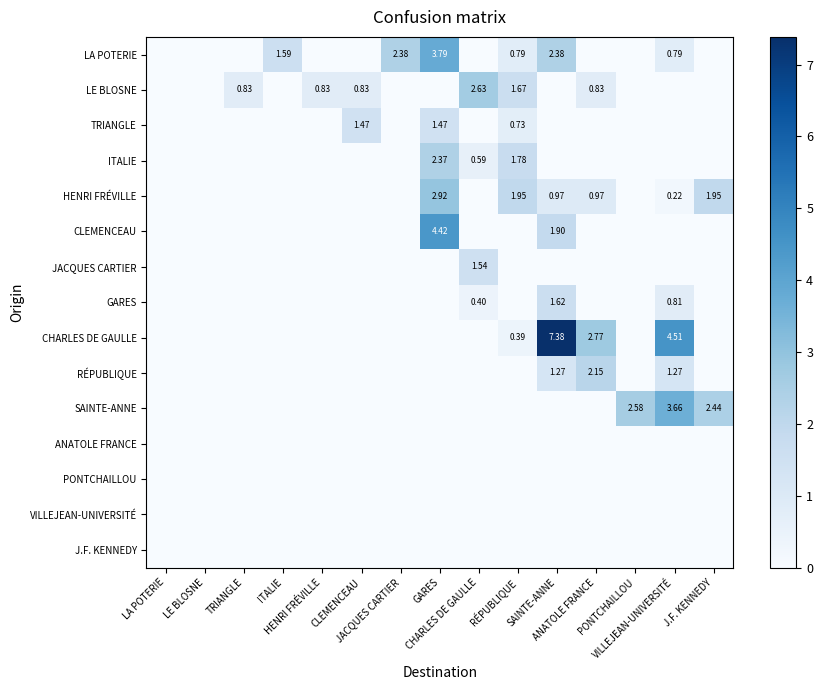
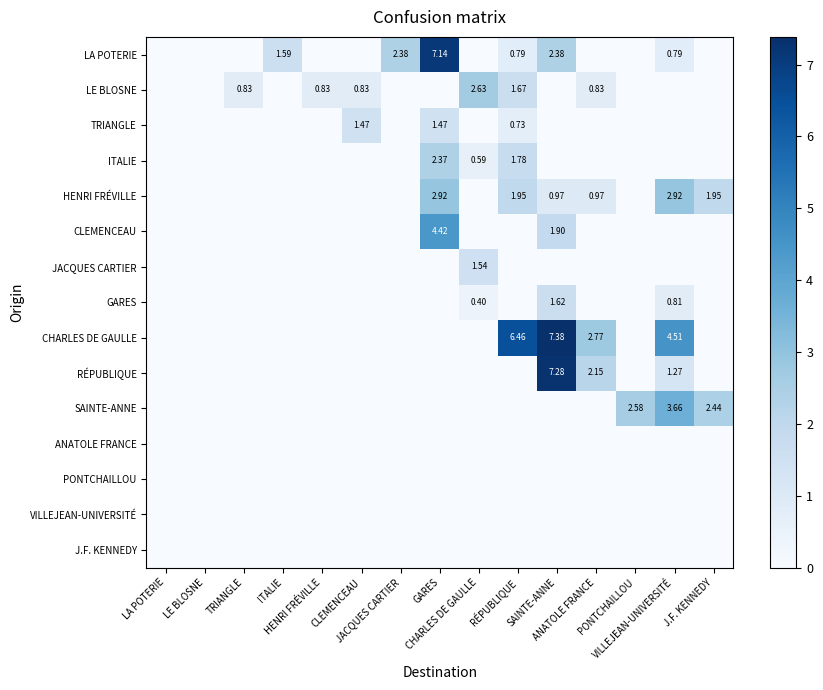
LA POTERIE, GARES: 3.79 -> 7.14
HENRI FRÉVILLE, VILLEJEAN-UNIVERSITÉ: 0.22 -> 2.92
CHARLES DE GAULLE, RÉPUBLIQUE: 0.39 -> 6.46
RÉPUBLIQUE, SAINTE-ANNE: 1.27 -> 7.28
